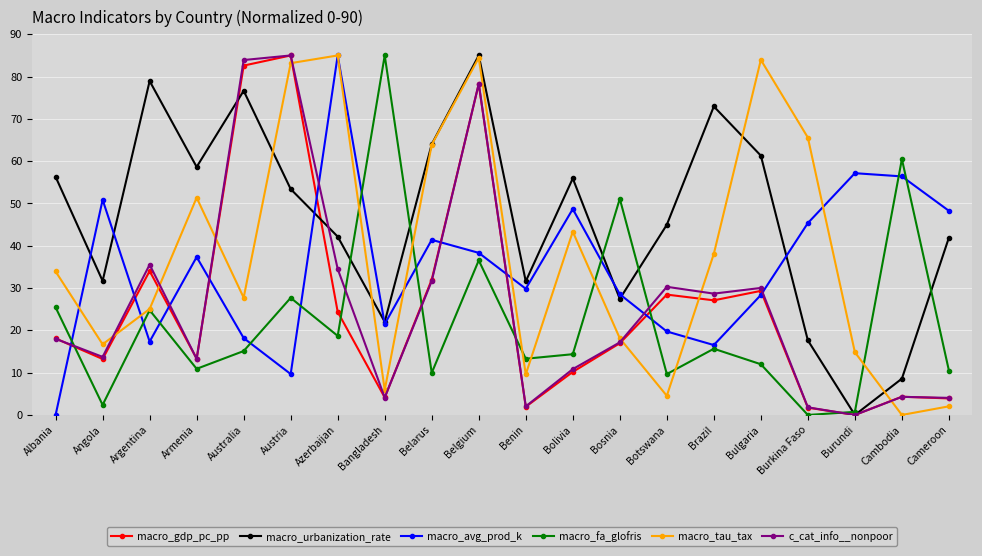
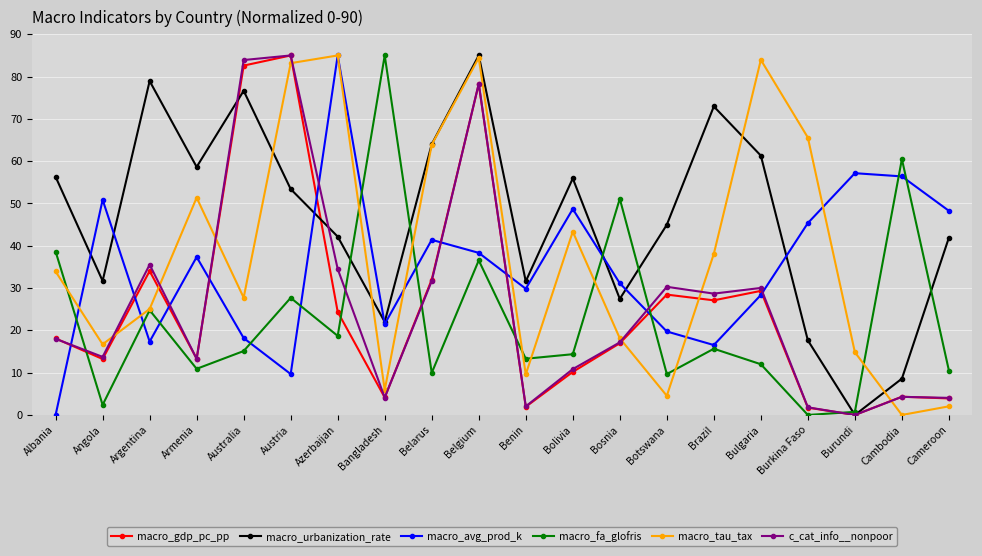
macro_fa_glofris, Albania: 25 -> 39
macro_avg_prod_k, Bosnia: 29 -> 31
